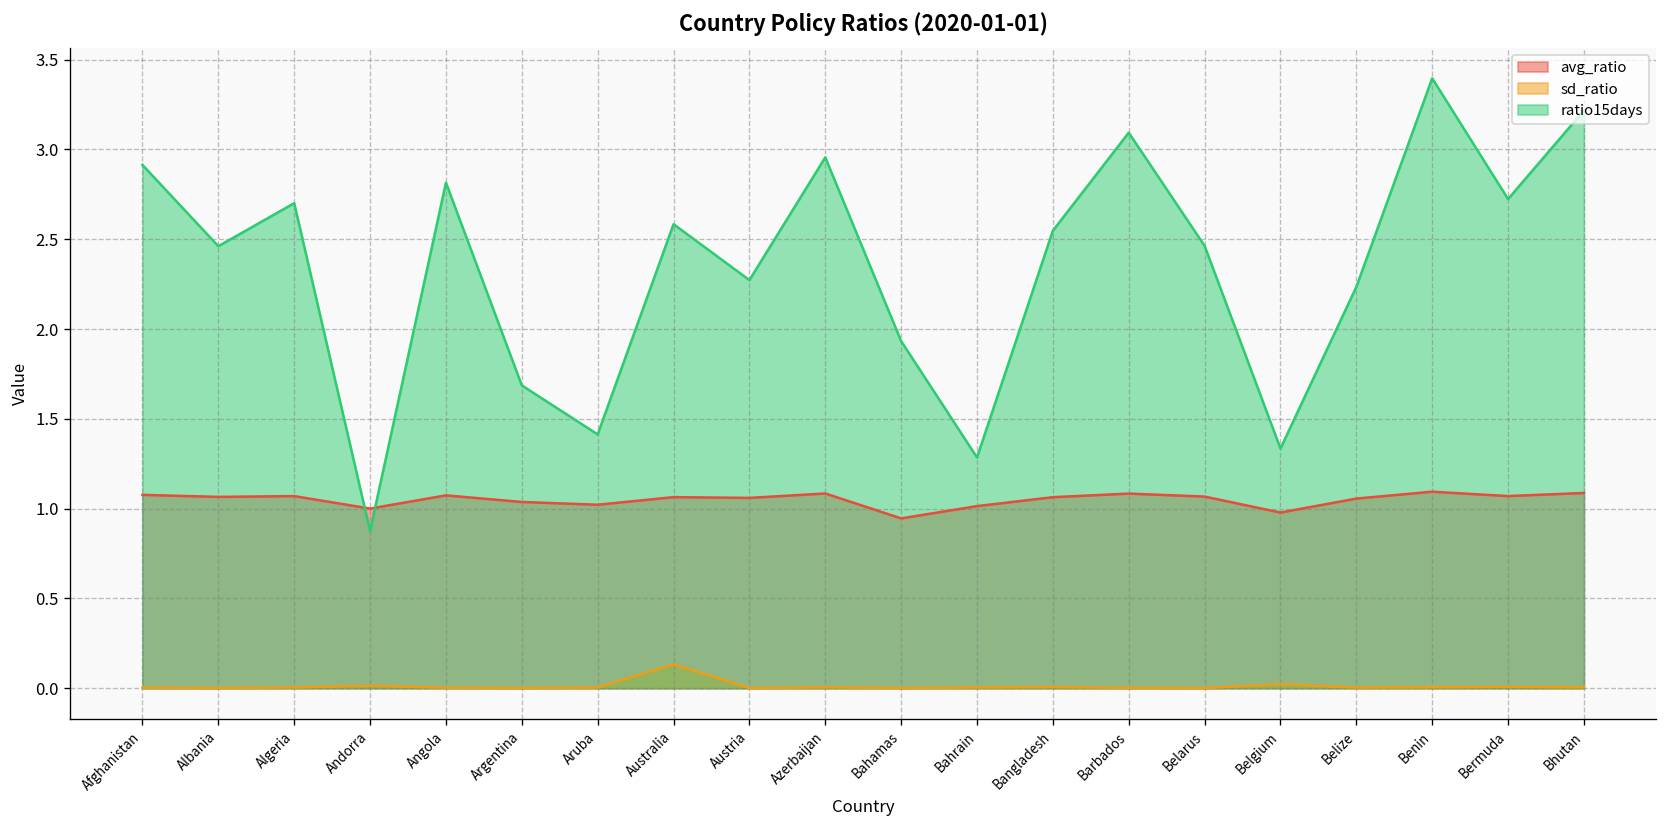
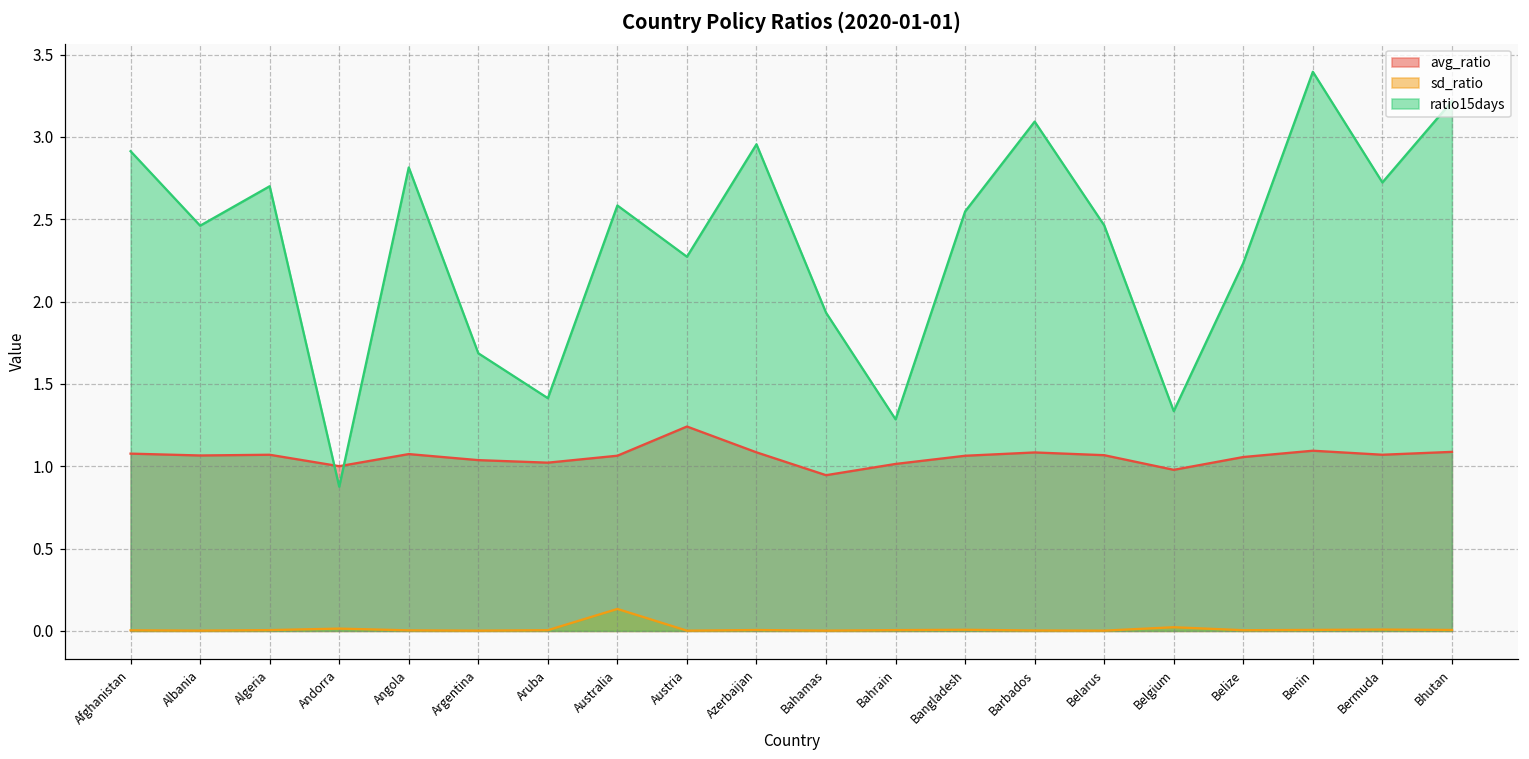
avg_ratio, Austria: 1.06 -> 1.24
